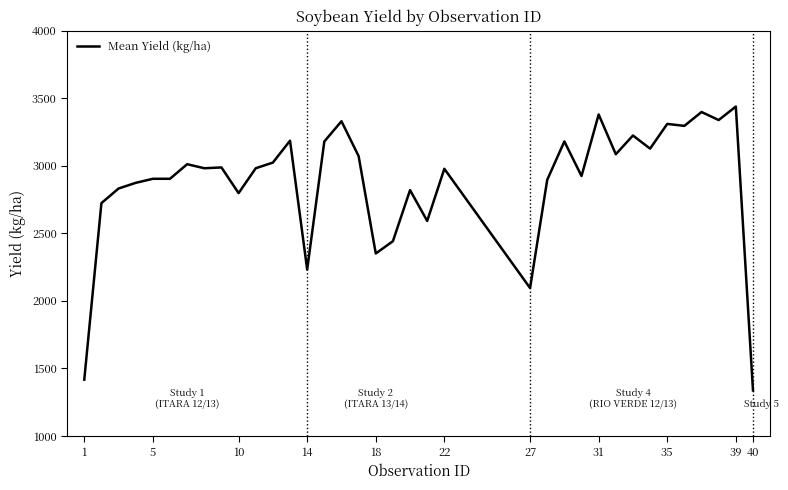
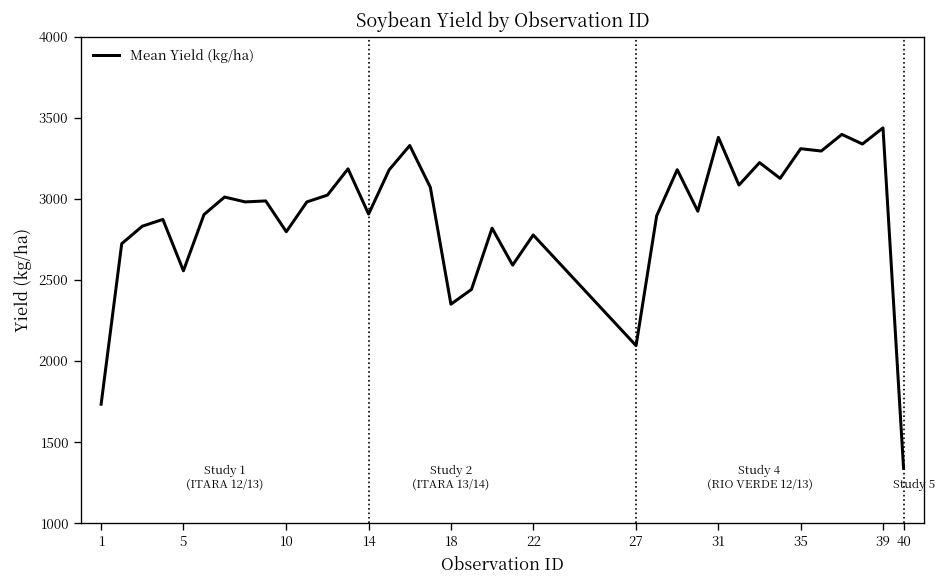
1: 1420 -> 1730
5: 2900 -> 2560
14: 2230 -> 2910
22: 2980 -> 2780
